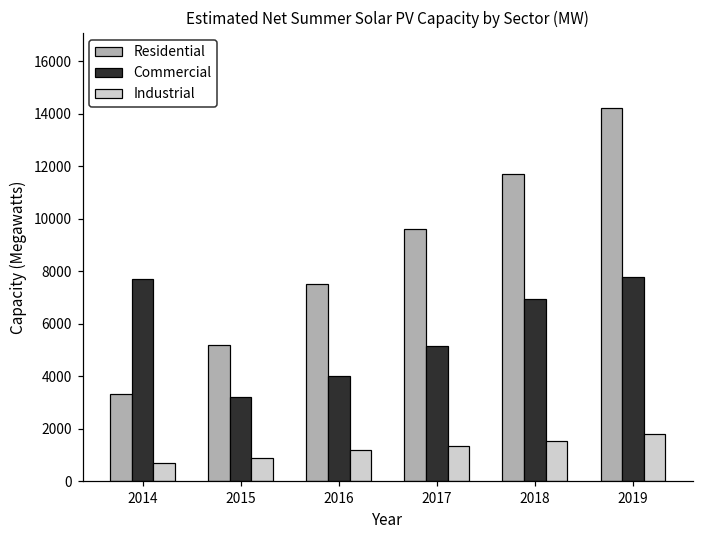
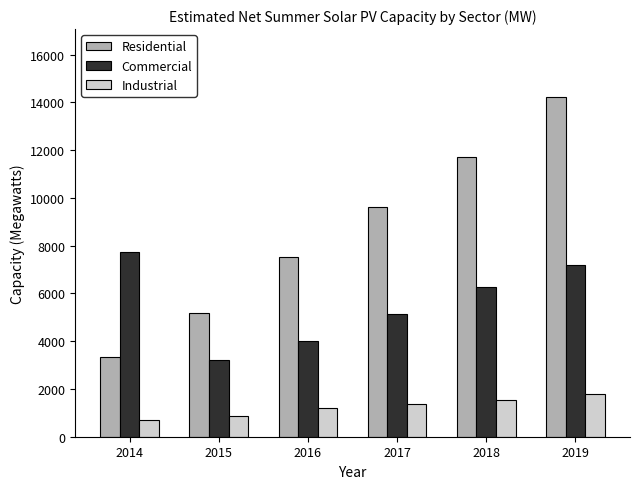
Commercial, 2018: 6900 -> 6300
Commercial, 2019: 7800 -> 7200
